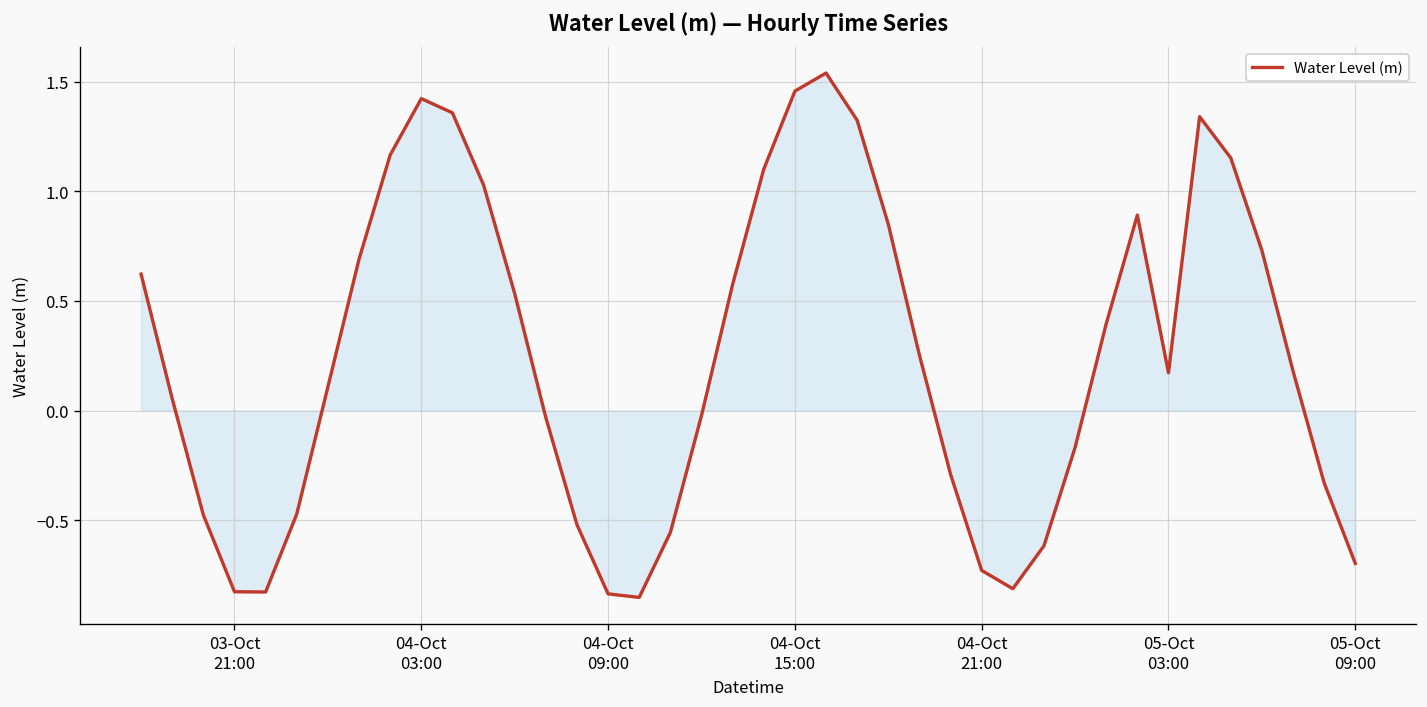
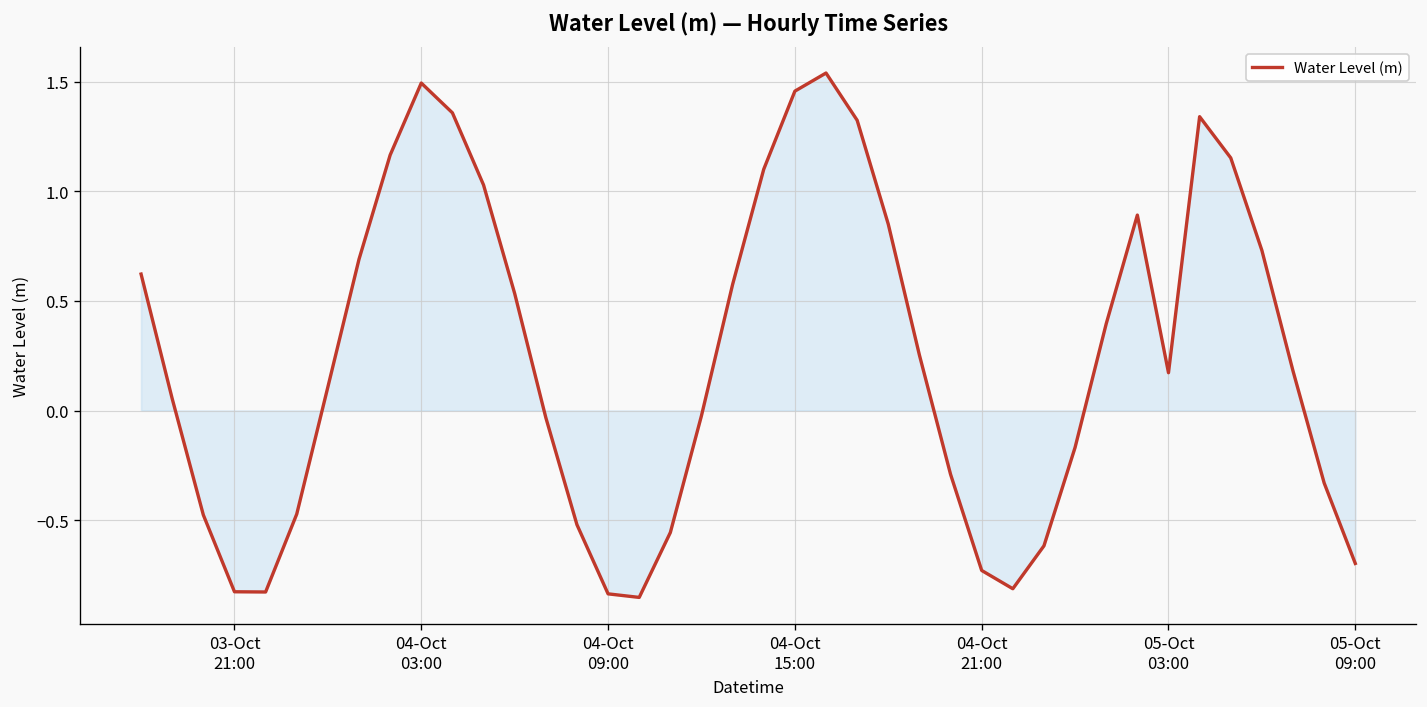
Water Level (m), 04-Oct 03:00: 1.42 -> 1.49
